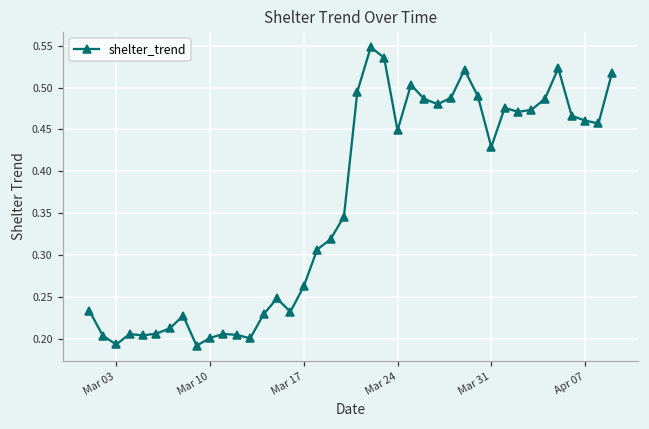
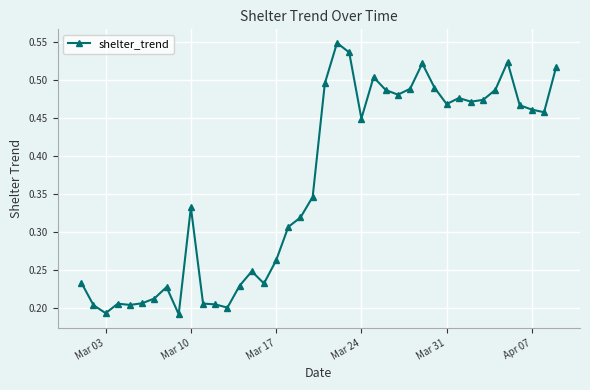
Mar 10: 0.20 -> 0.33
Mar 31: 0.43 -> 0.47
